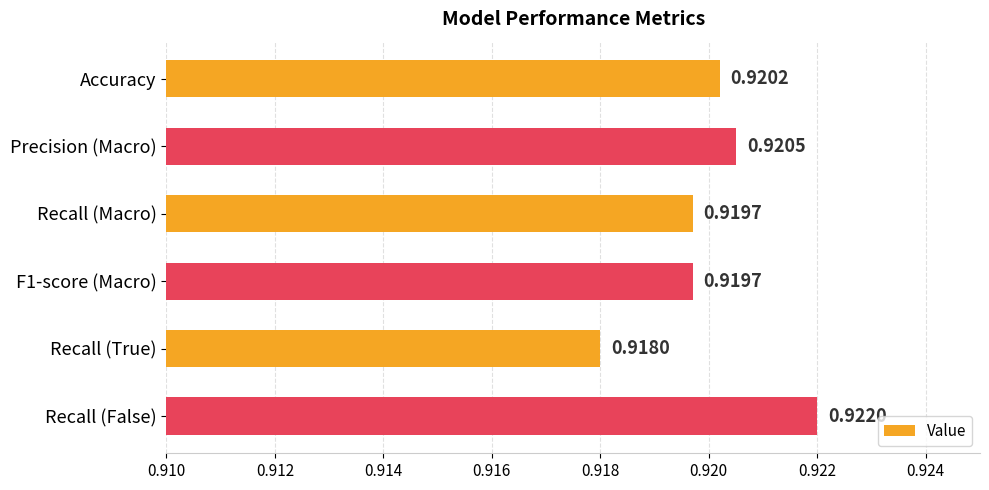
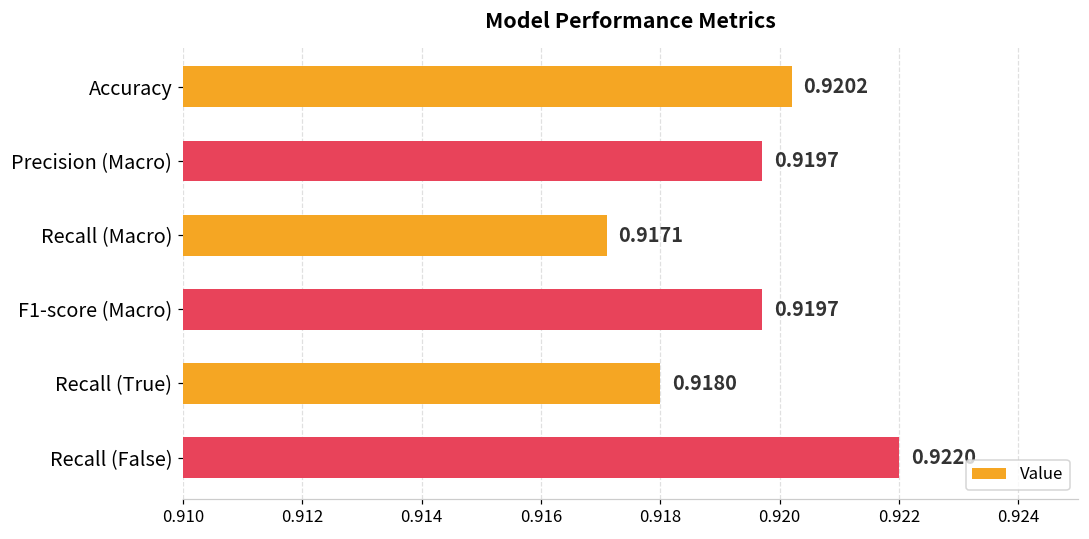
Precision (Macro): 0.9205 -> 0.9197
Recall (Macro): 0.9197 -> 0.9171
